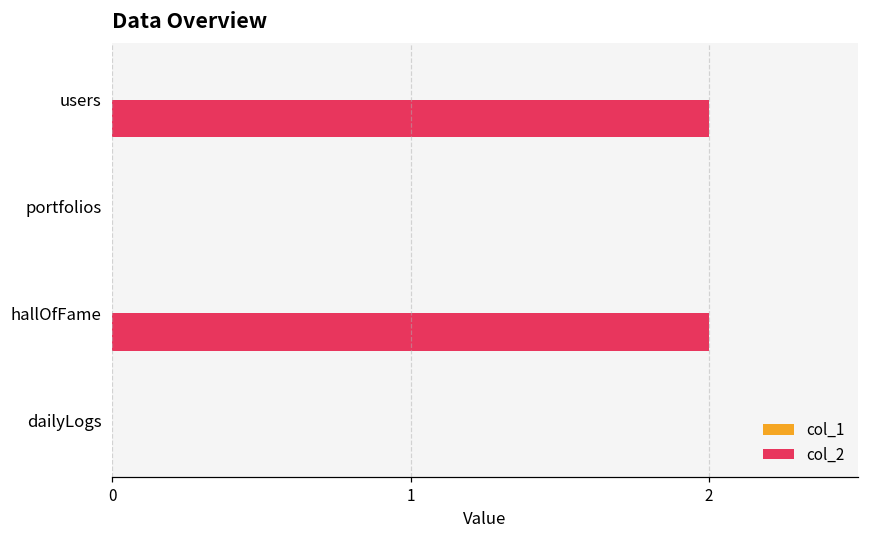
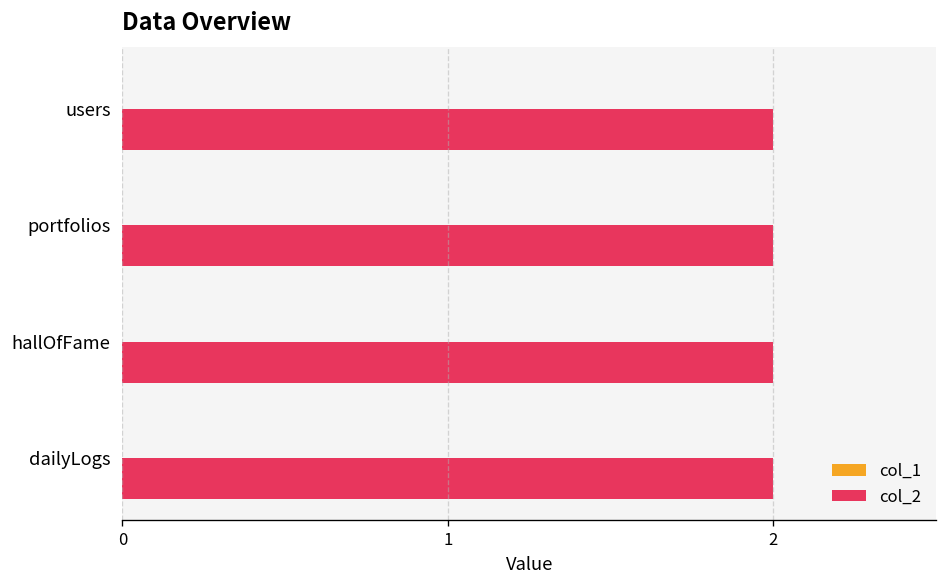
col_2, portfolios: 0 -> 2
col_2, dailyLogs: 0 -> 2
